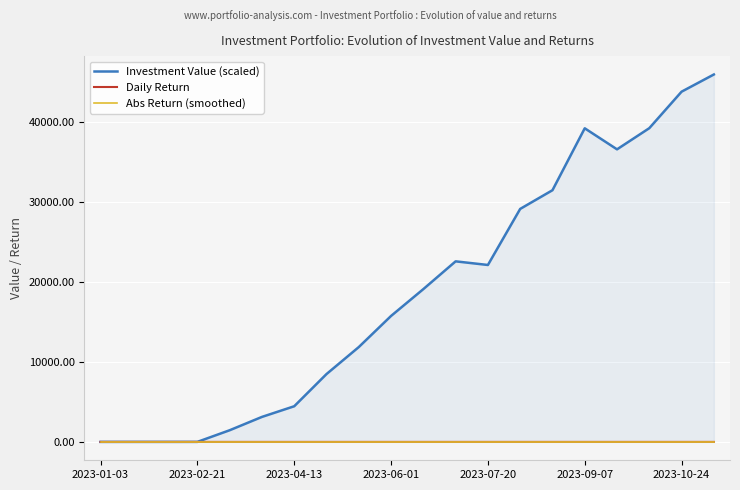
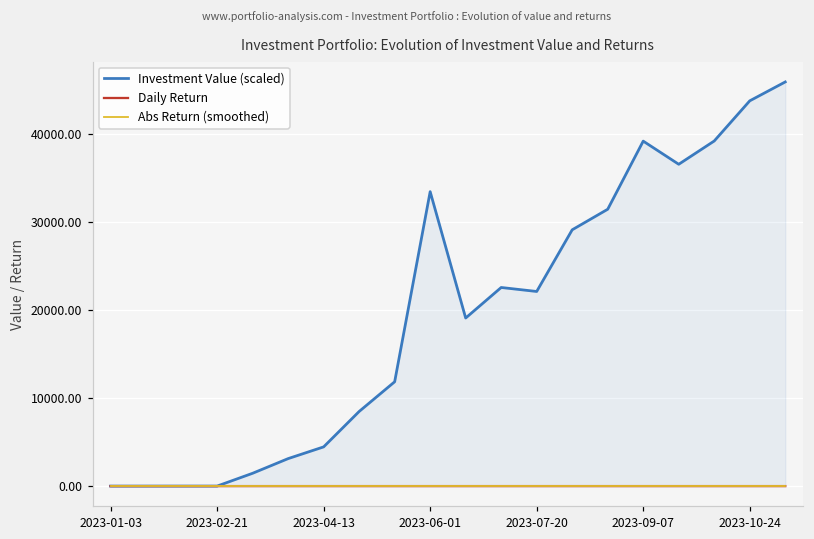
Investment Value (scaled), 2023-06-01: 16000 -> 33000
